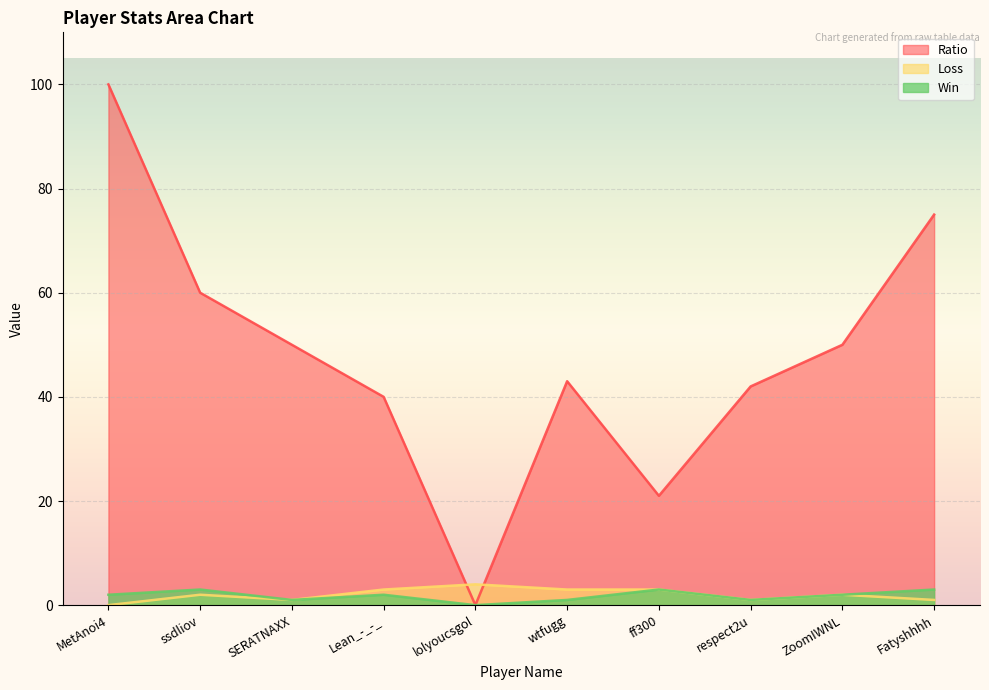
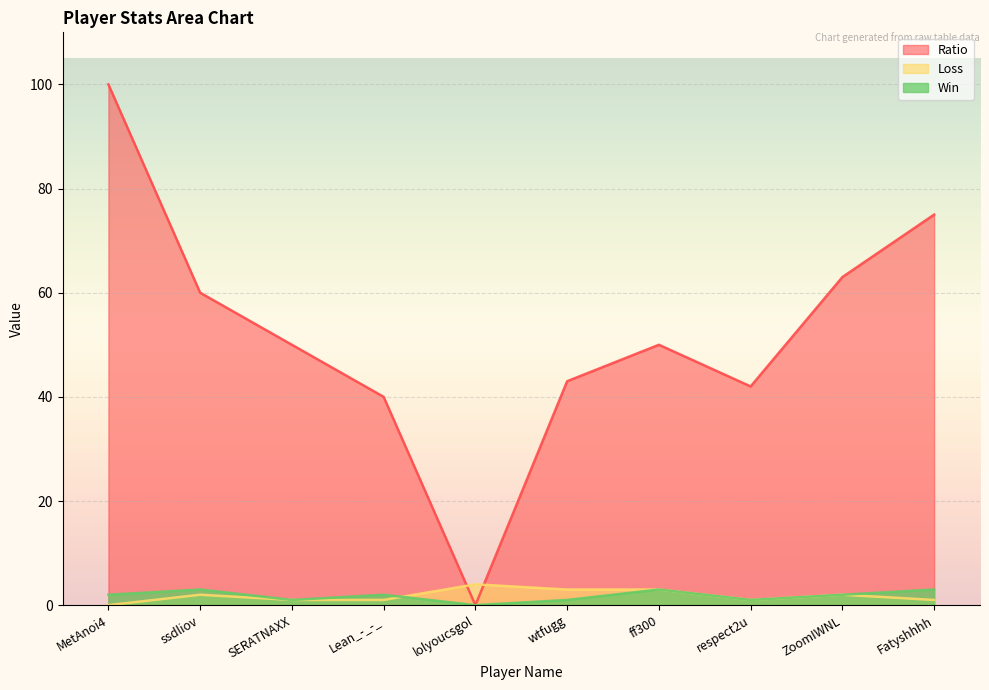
Loss, Lean_-_-_: 3 -> 1
Ratio, ff300: 21 -> 50
Ratio, ZoomIWNL: 50 -> 63
